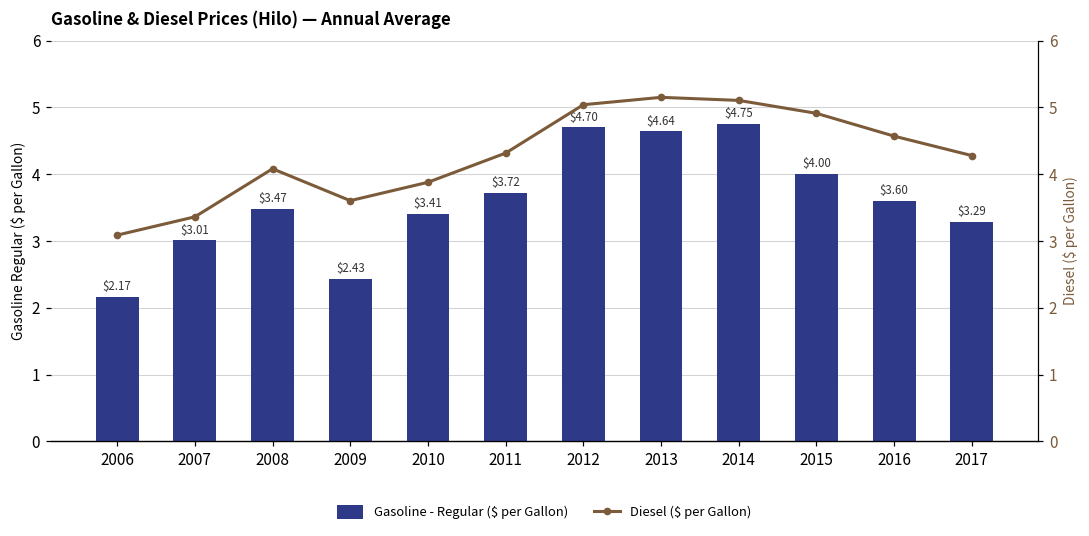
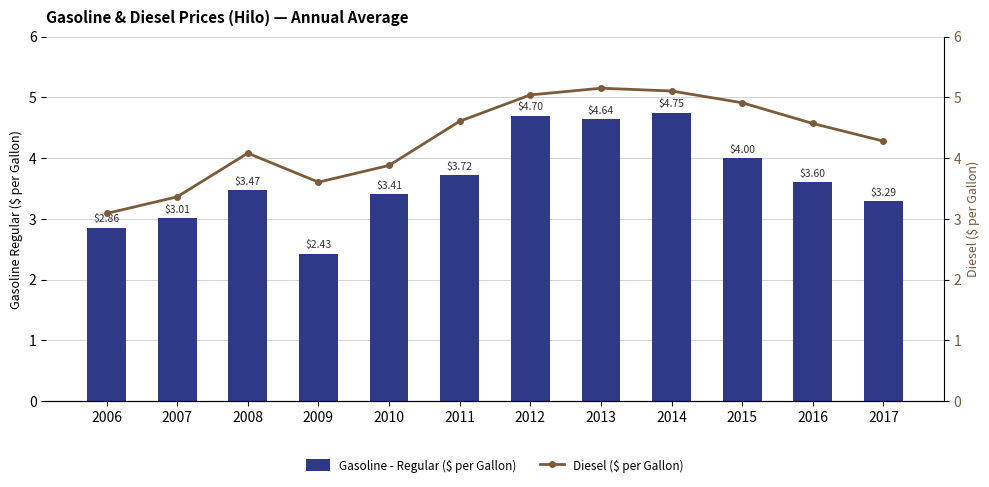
Gasoline - Regular ($ per Gallon), 2006: $2.17 -> $2.86
Diesel ($ per Gallon), 2011: 4.3 -> 4.6
